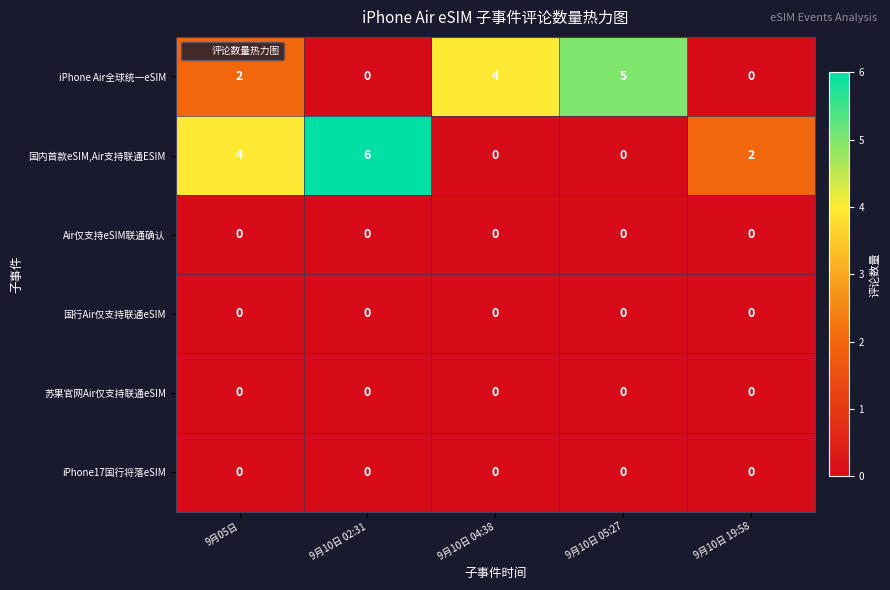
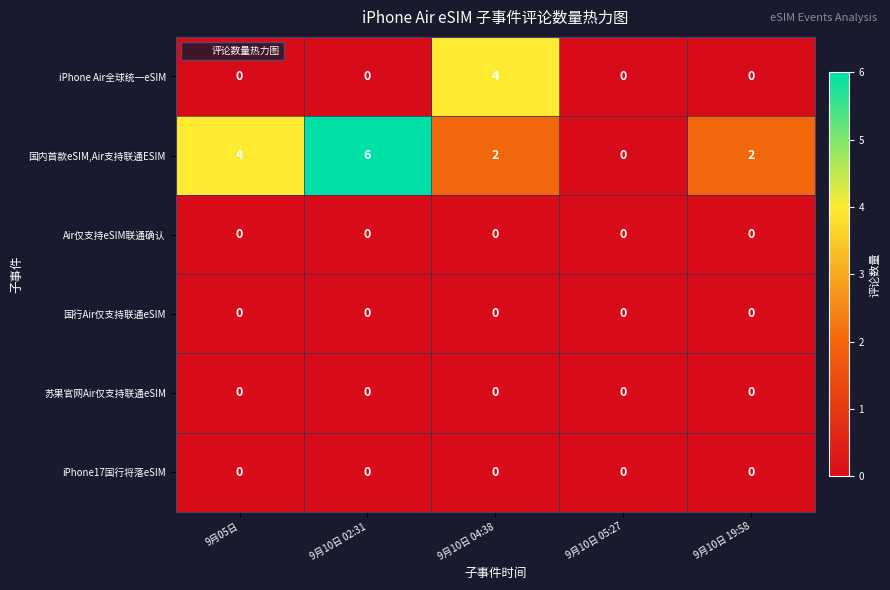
iPhone Air全球统一eSIM, 9月05日: 2 -> 0
iPhone Air全球统一eSIM, 9月10日 05:27: 5 -> 0
国内首款eSIM,Air支持联通ESIM, 9月10日 04:38: 0 -> 2
